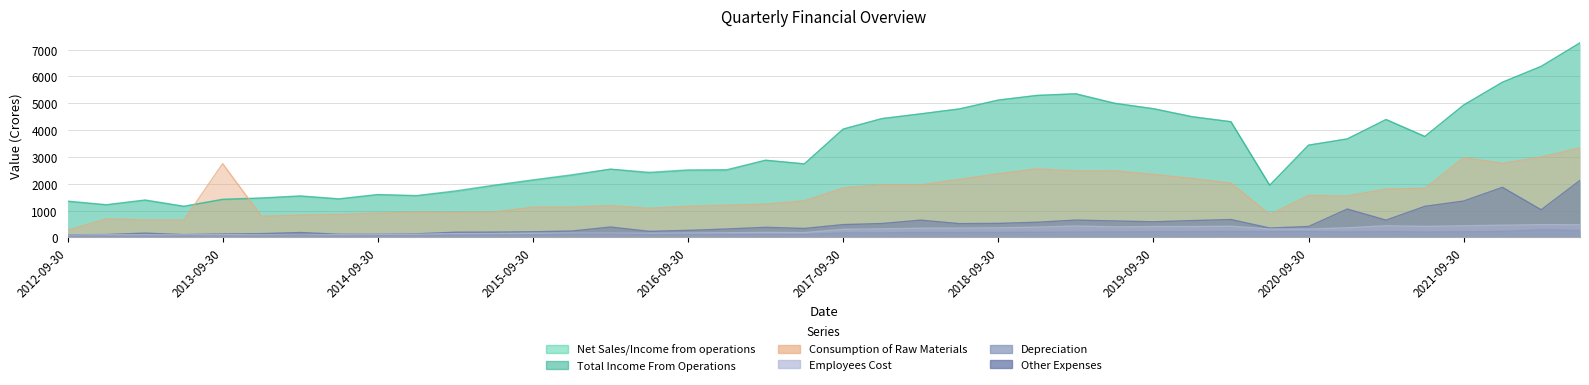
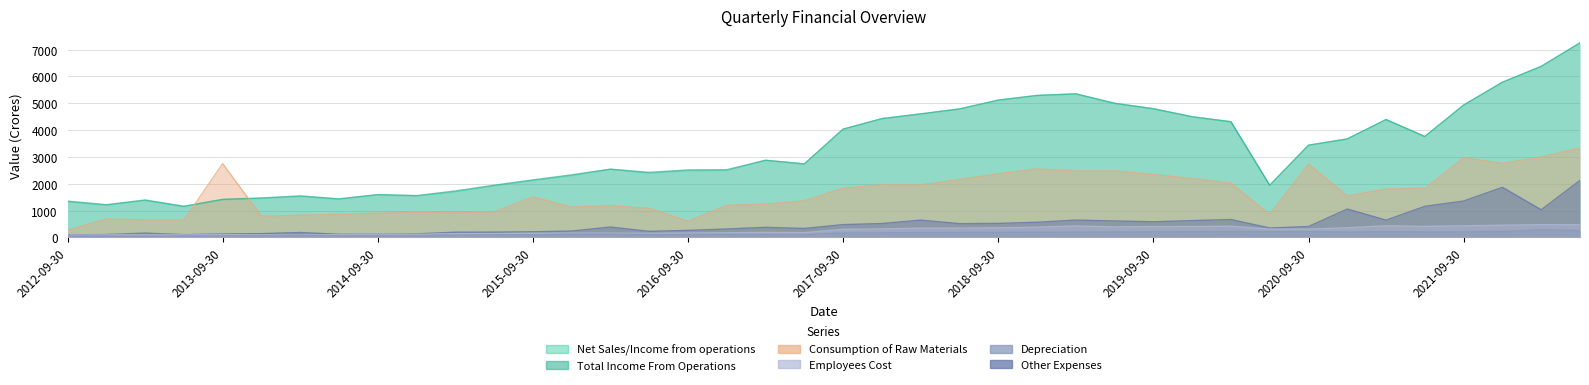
Consumption of Raw Materials, 2015-09-30: 1100 -> 1500
Consumption of Raw Materials, 2016-09-30: 1200 -> 600
Consumption of Raw Materials, 2020-09-30: 1600 -> 2700
